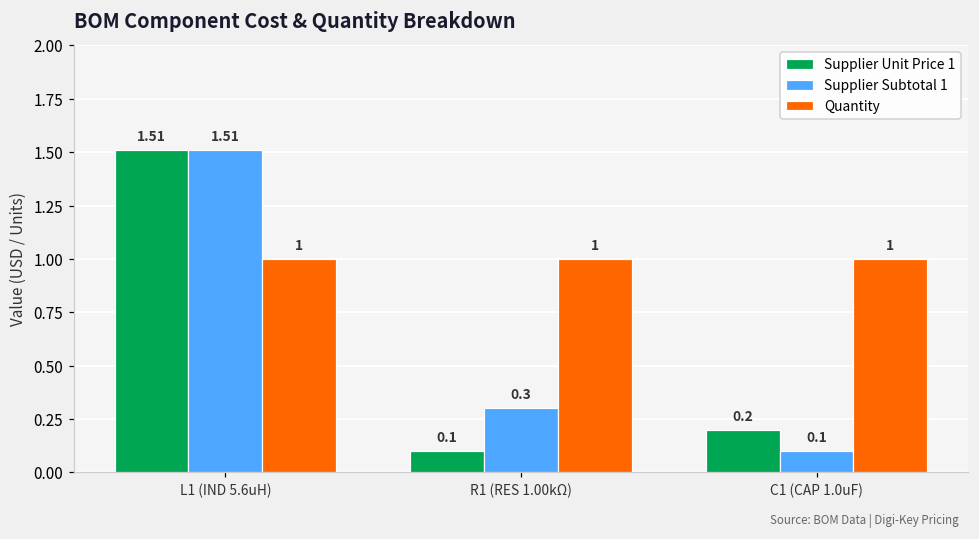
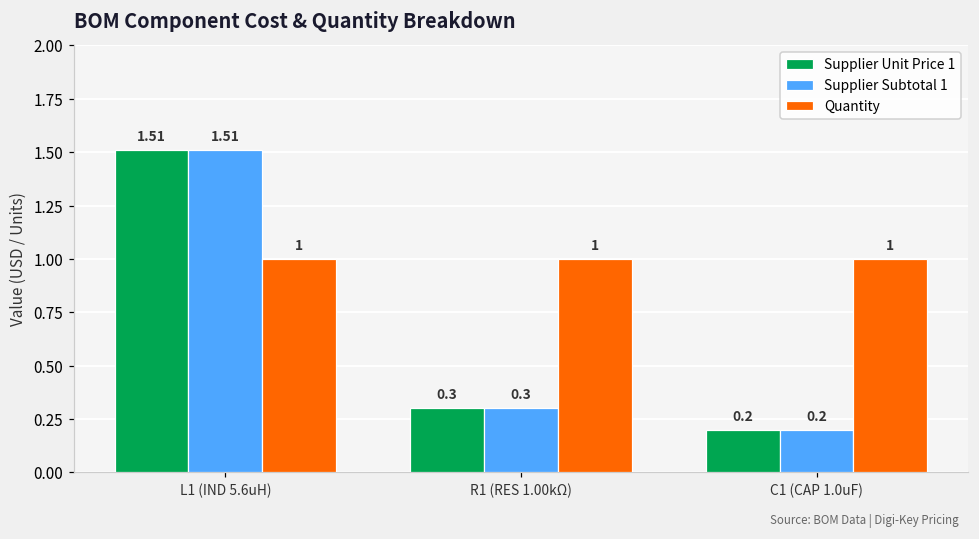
Supplier Unit Price 1, R1 (RES 1.00kΩ): 0.1 -> 0.3
Supplier Subtotal 1, C1 (CAP 1.0uF): 0.1 -> 0.2
